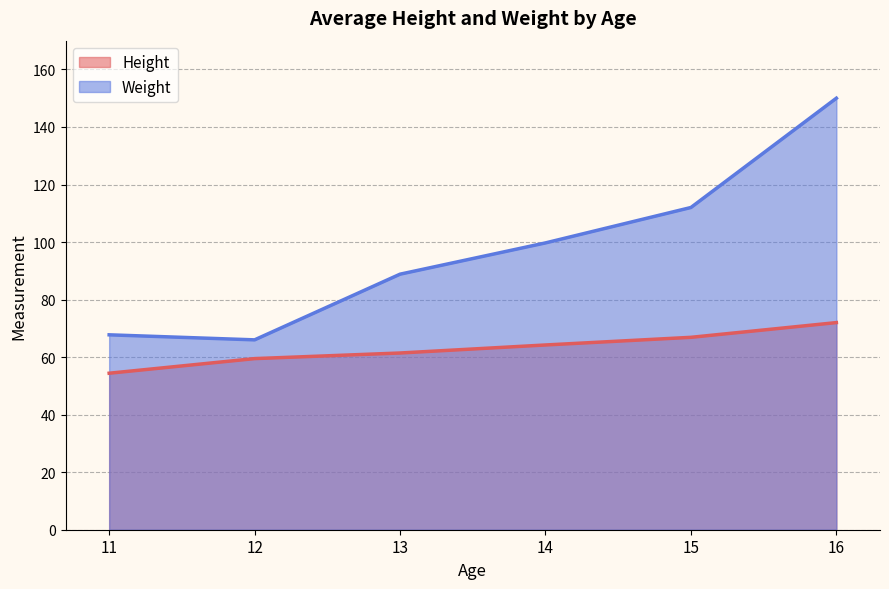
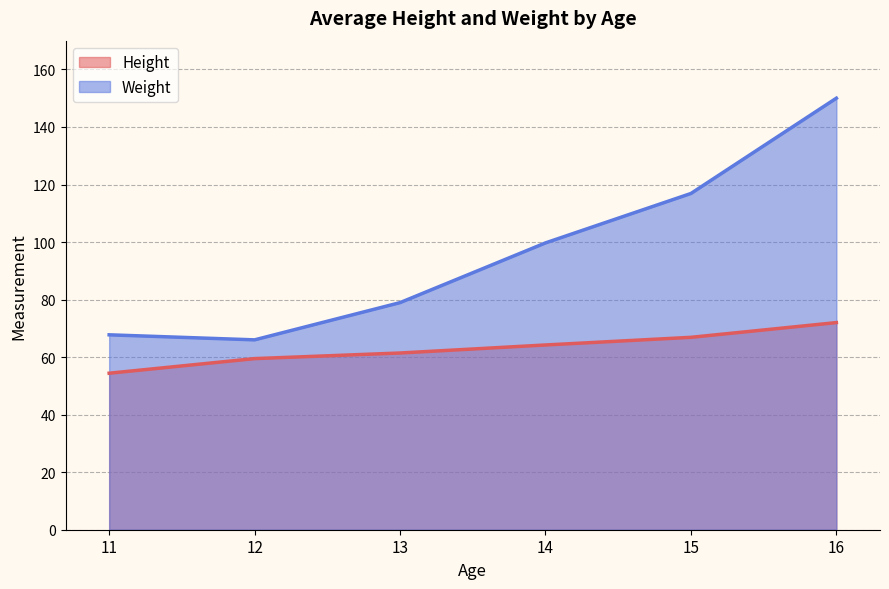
Weight, 13: 89 -> 79
Weight, 15: 112 -> 117
